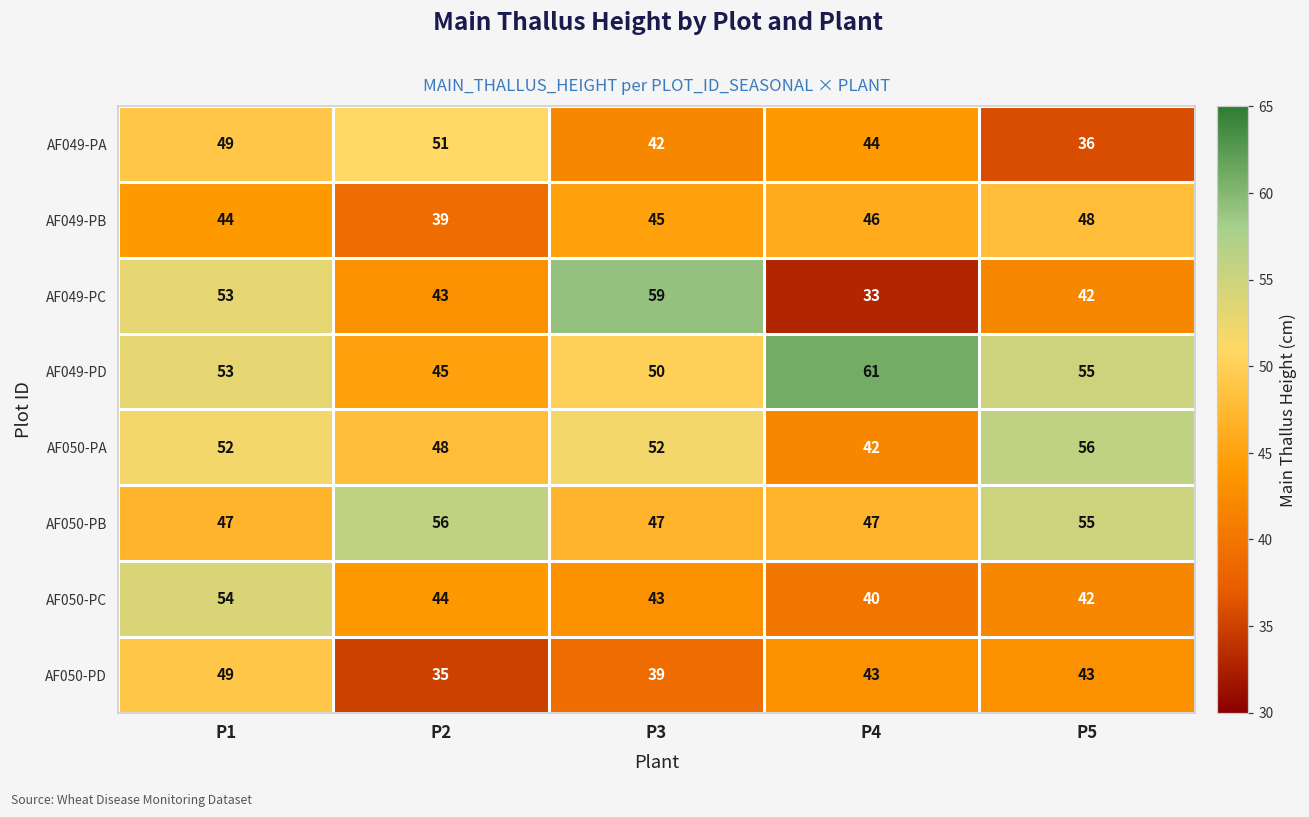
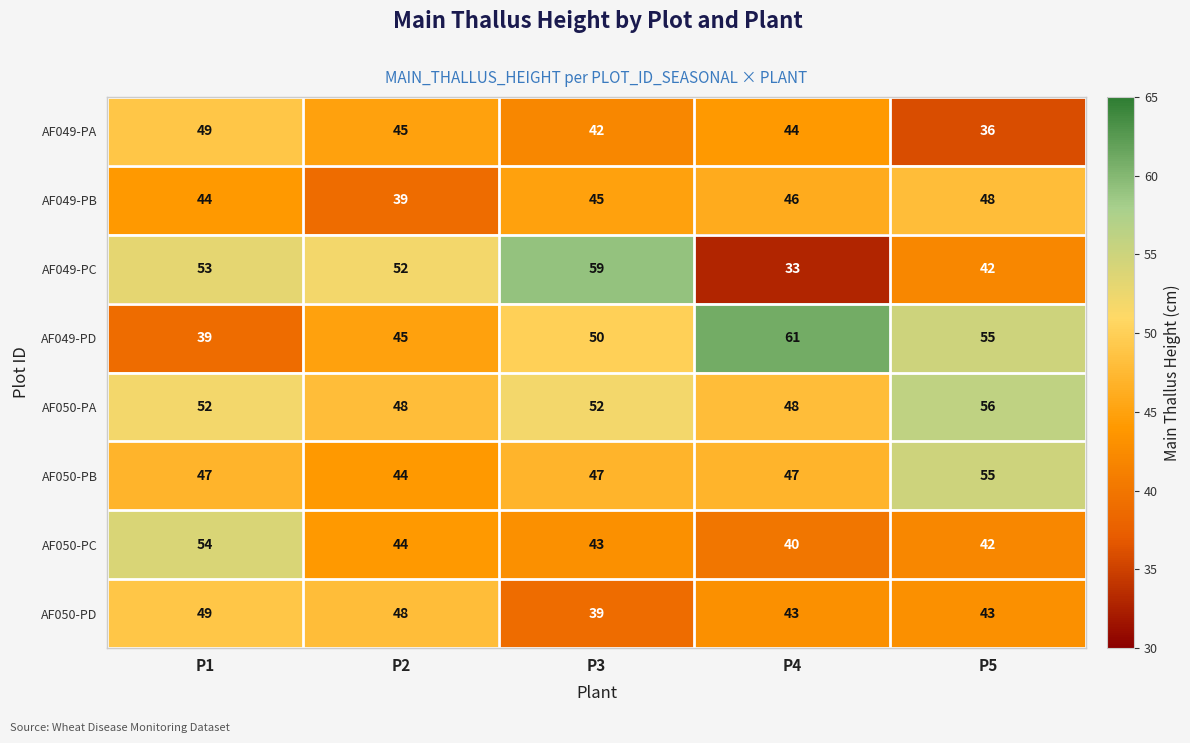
AF049-PA, P2: 51 -> 45
AF049-PC, P2: 43 -> 52
AF049-PD, P1: 53 -> 39
AF050-PA, P4: 42 -> 48
AF050-PB, P2: 56 -> 44
AF050-PD, P2: 35 -> 48
